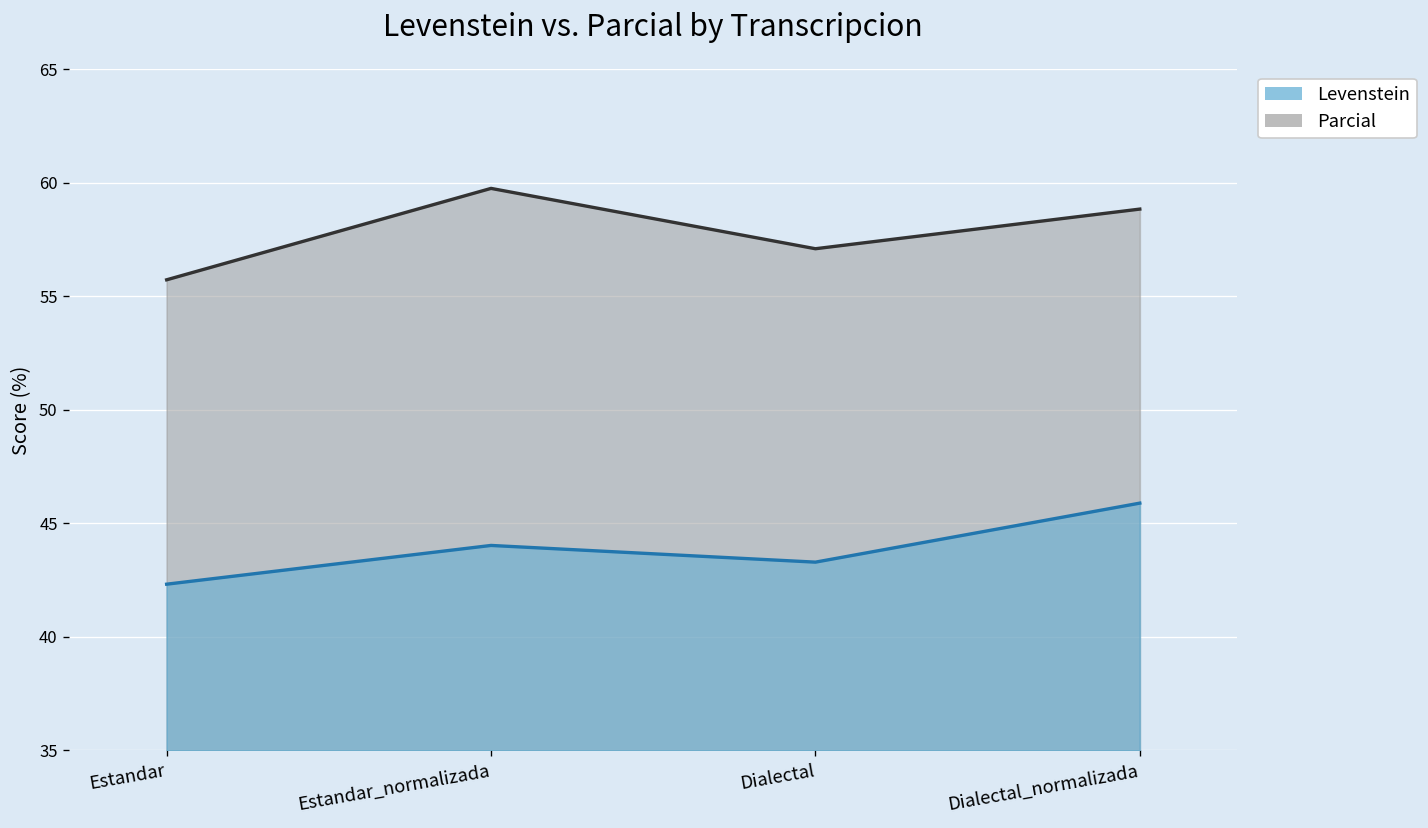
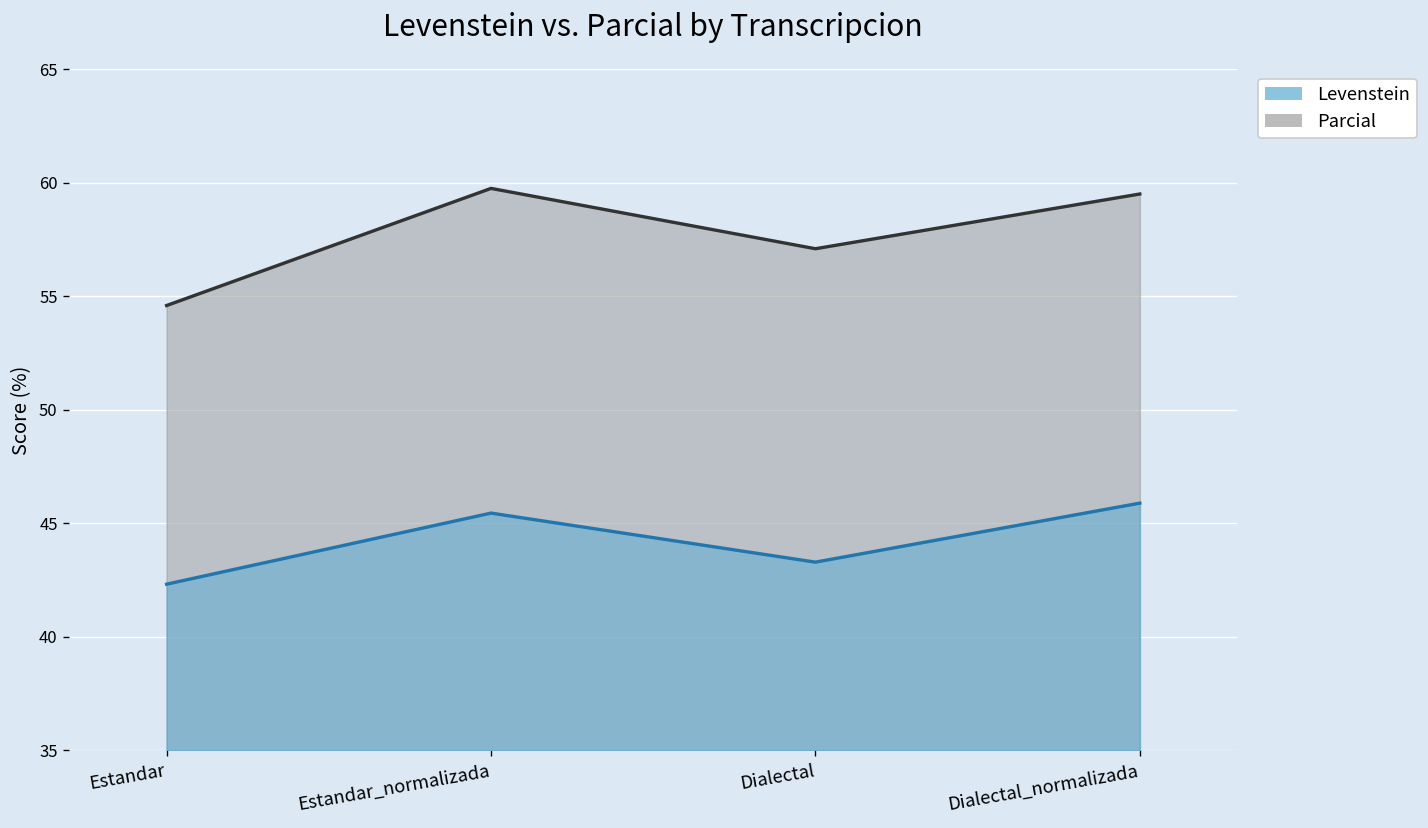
Parcial, Estandar: 55.7 -> 54.6
Levenstein, Estandar_normalizada: 44.0 -> 45.5
Parcial, Dialectal_normalizada: 58.8 -> 59.5
